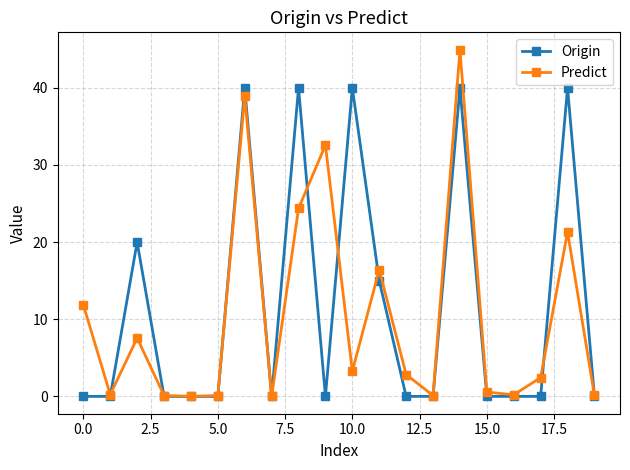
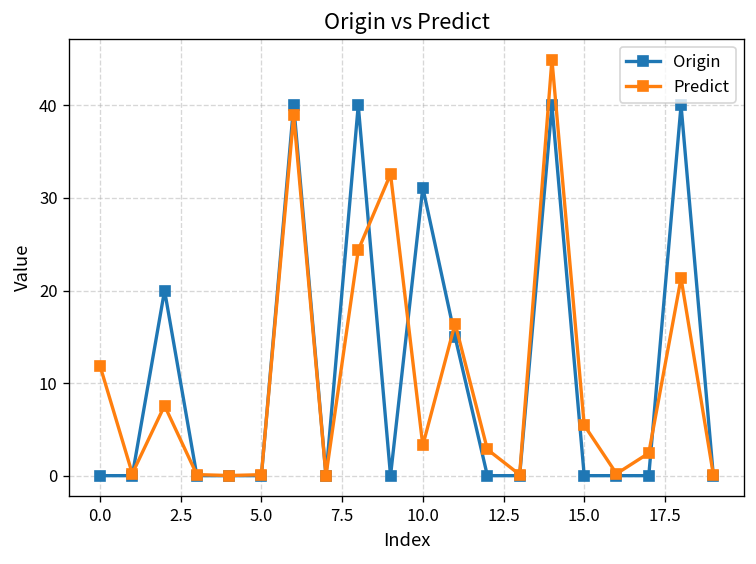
Origin, 10.0: 40 -> 31
Predict, 15.0: 1 -> 5
